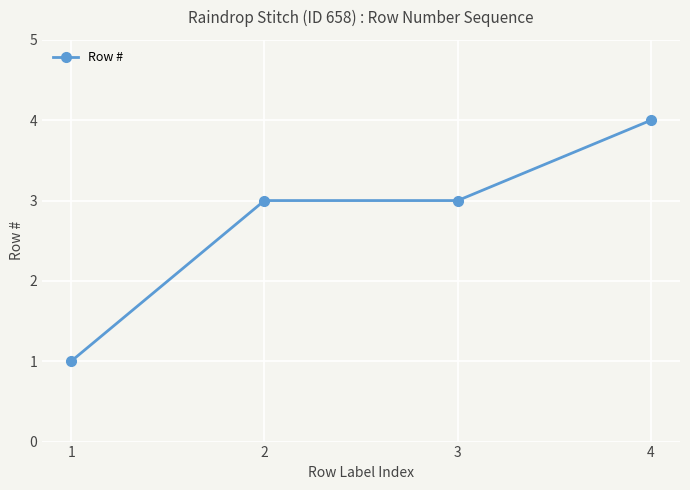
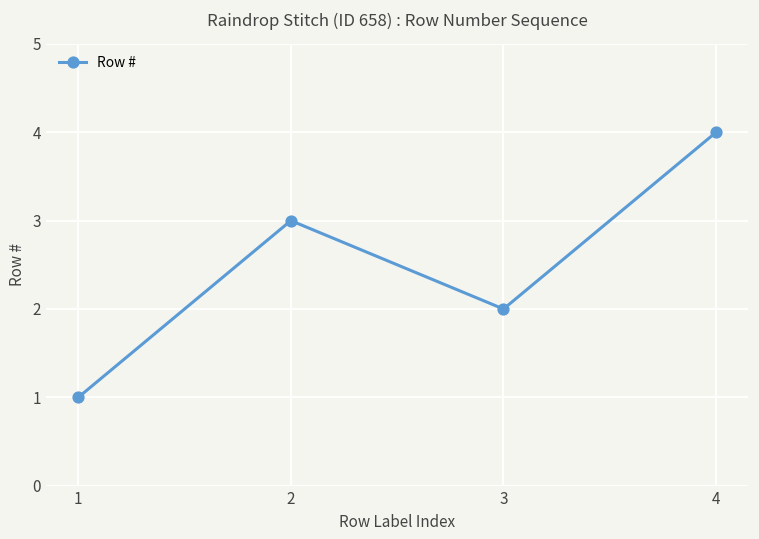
3: 3 -> 2
